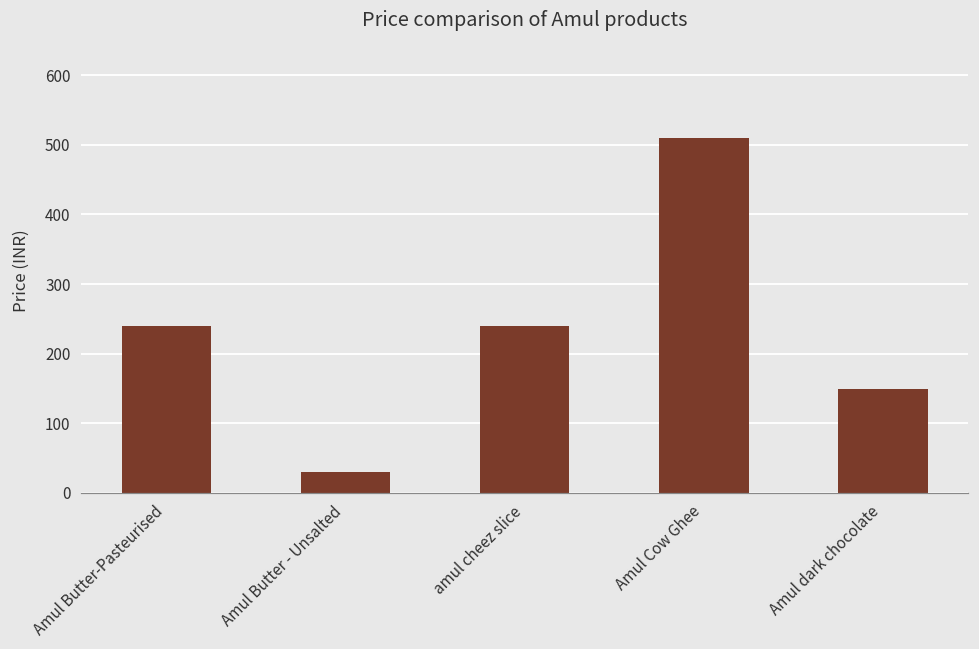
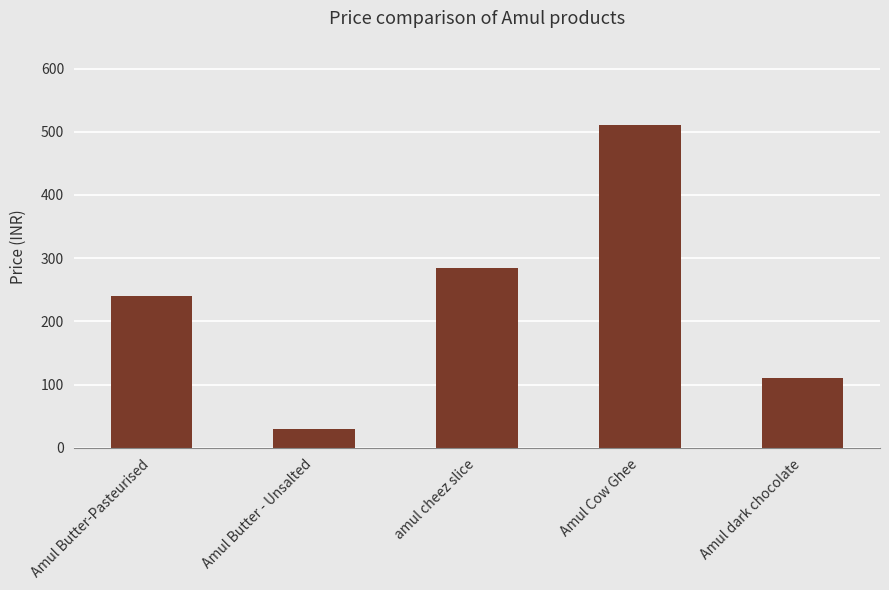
amul cheez slice: 240 -> 280
Amul dark chocolate: 150 -> 110
